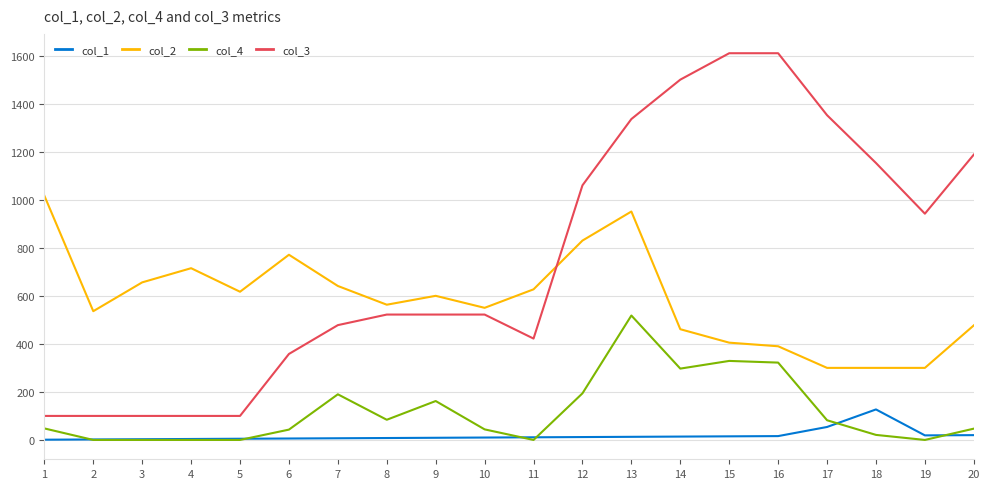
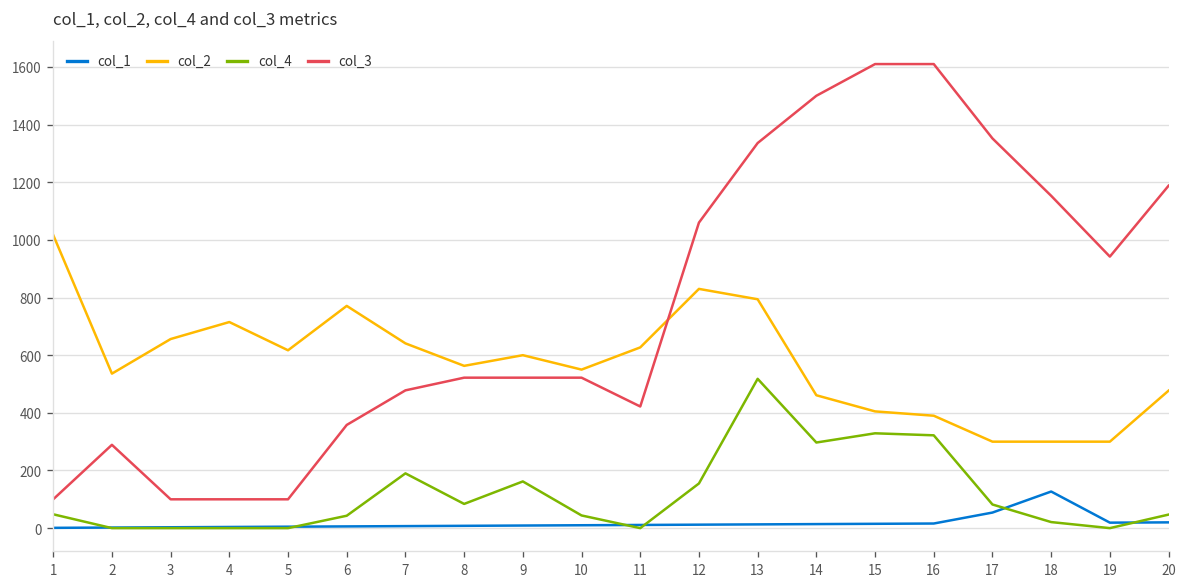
col_3, 2: 100 -> 290
col_4, 12: 190 -> 160
col_2, 13: 950 -> 790
